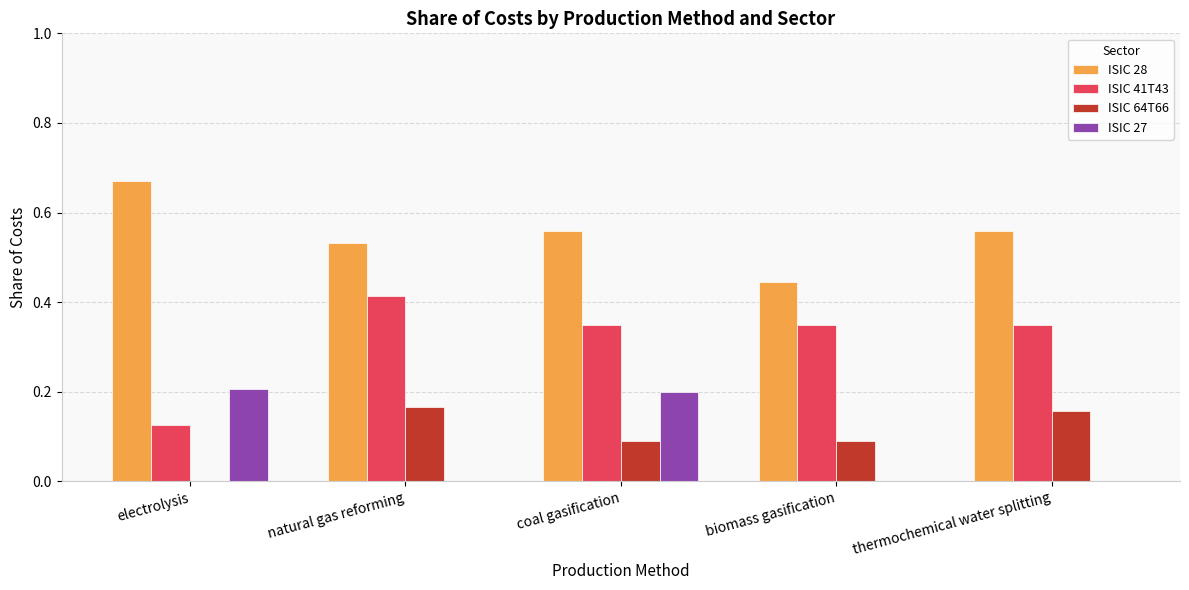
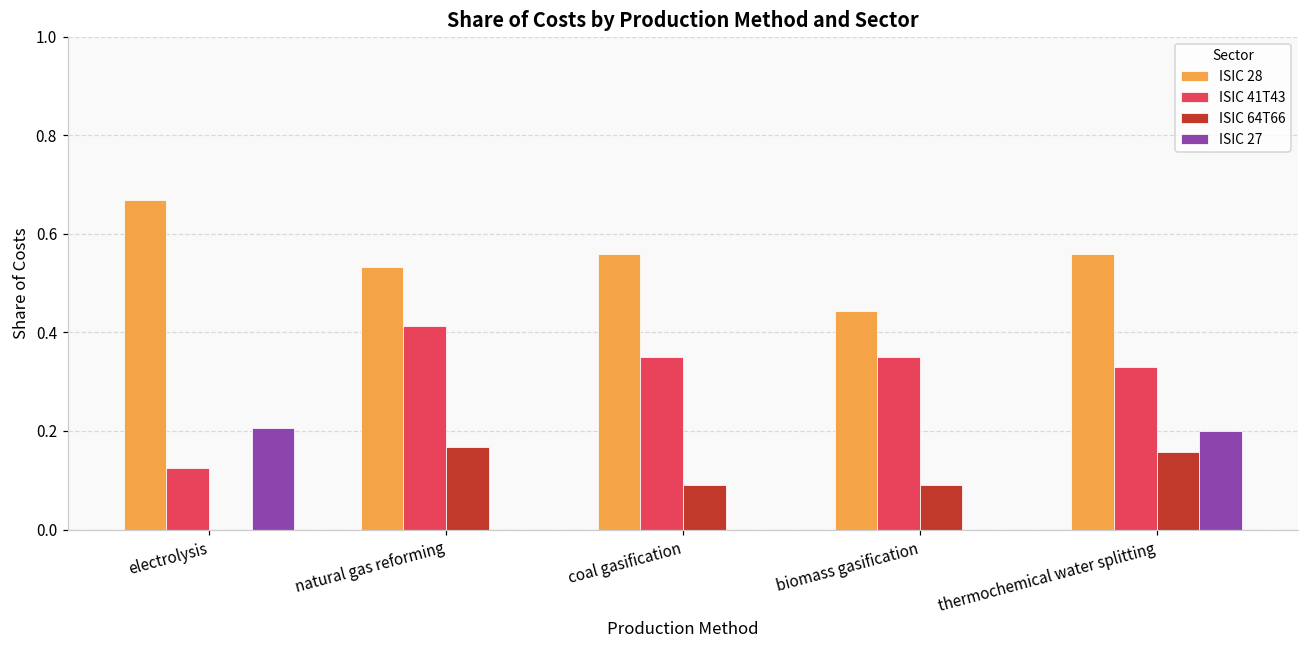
ISIC 27, coal gasification: 0.2 -> 0.0
ISIC 41T43, thermochemical water splitting: 0.35 -> 0.33
ISIC 27, thermochemical water splitting: 0.0 -> 0.2
